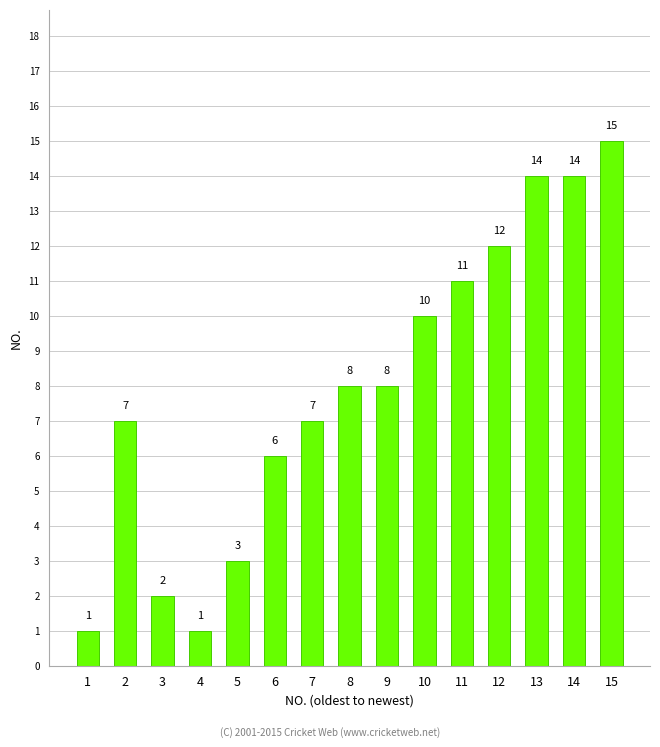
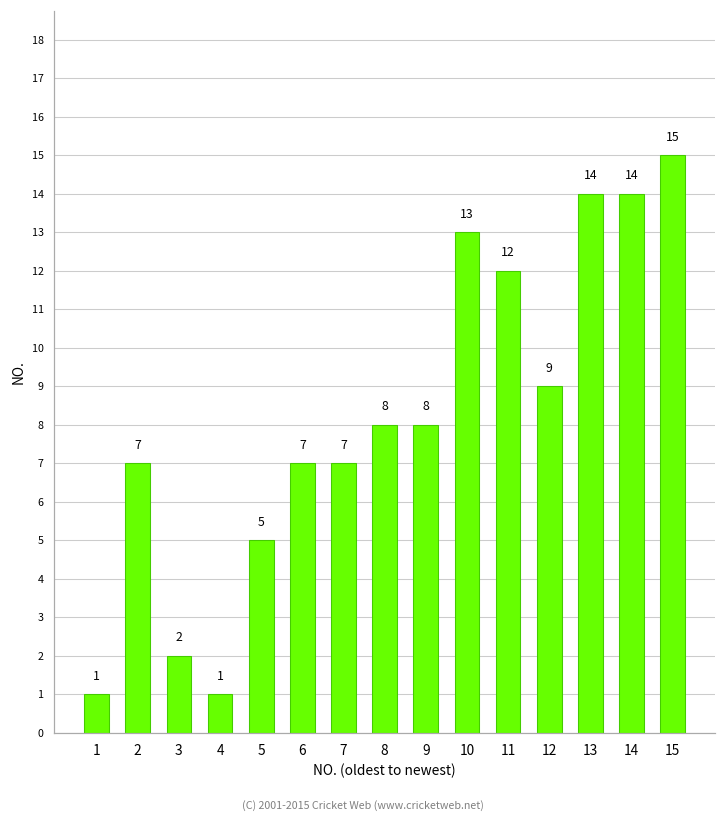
5: 3 -> 5
6: 6 -> 7
10: 10 -> 13
11: 11 -> 12
12: 12 -> 9
